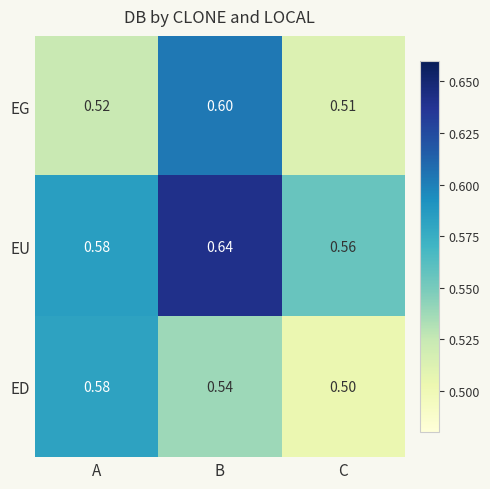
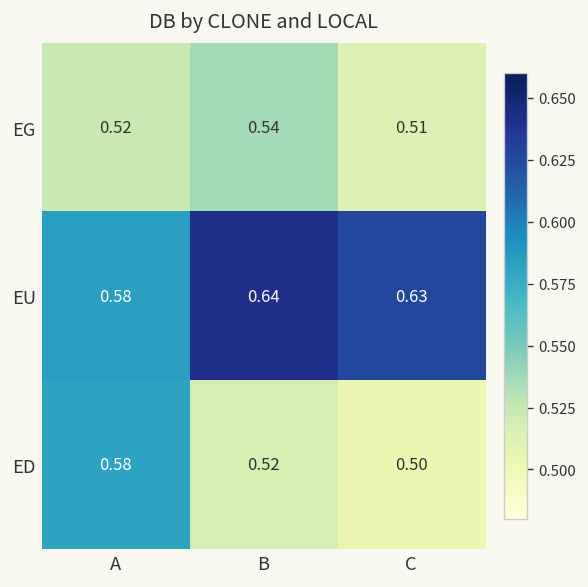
EG, B: 0.60 -> 0.54
EU, C: 0.56 -> 0.63
ED, B: 0.54 -> 0.52
